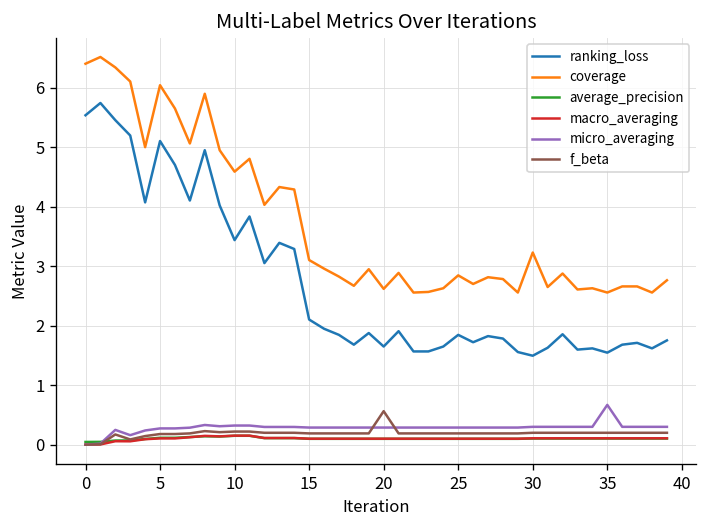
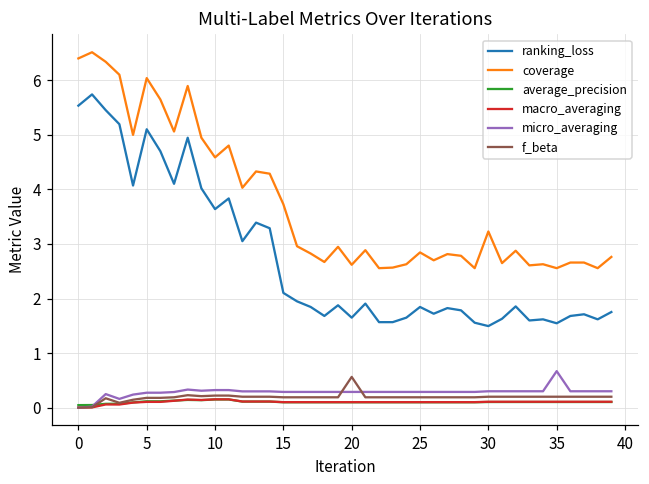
ranking_loss, 10: 3.4 -> 3.6
coverage, 15: 3.1 -> 3.7
